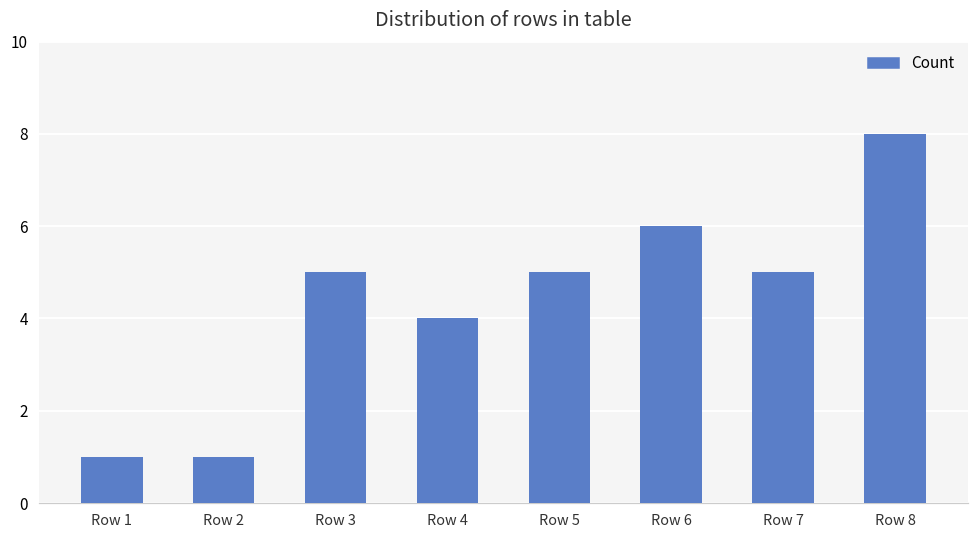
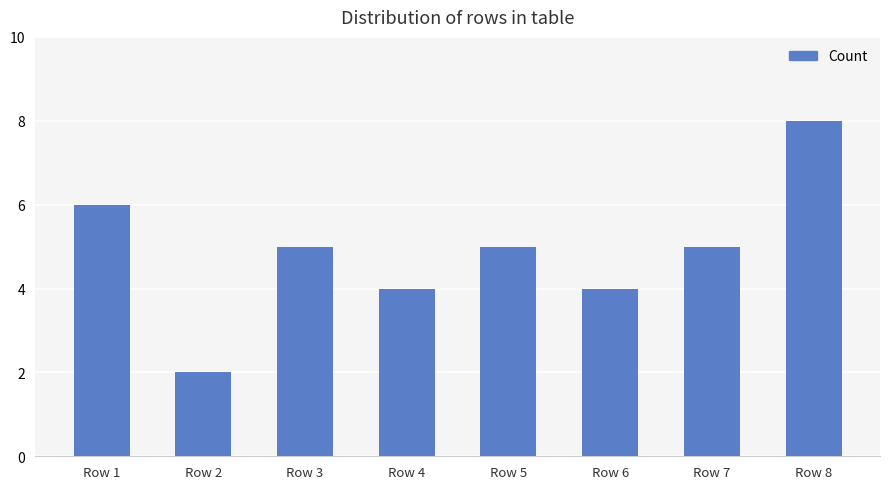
Row 1: 1 -> 6
Row 2: 1 -> 2
Row 6: 6 -> 4
